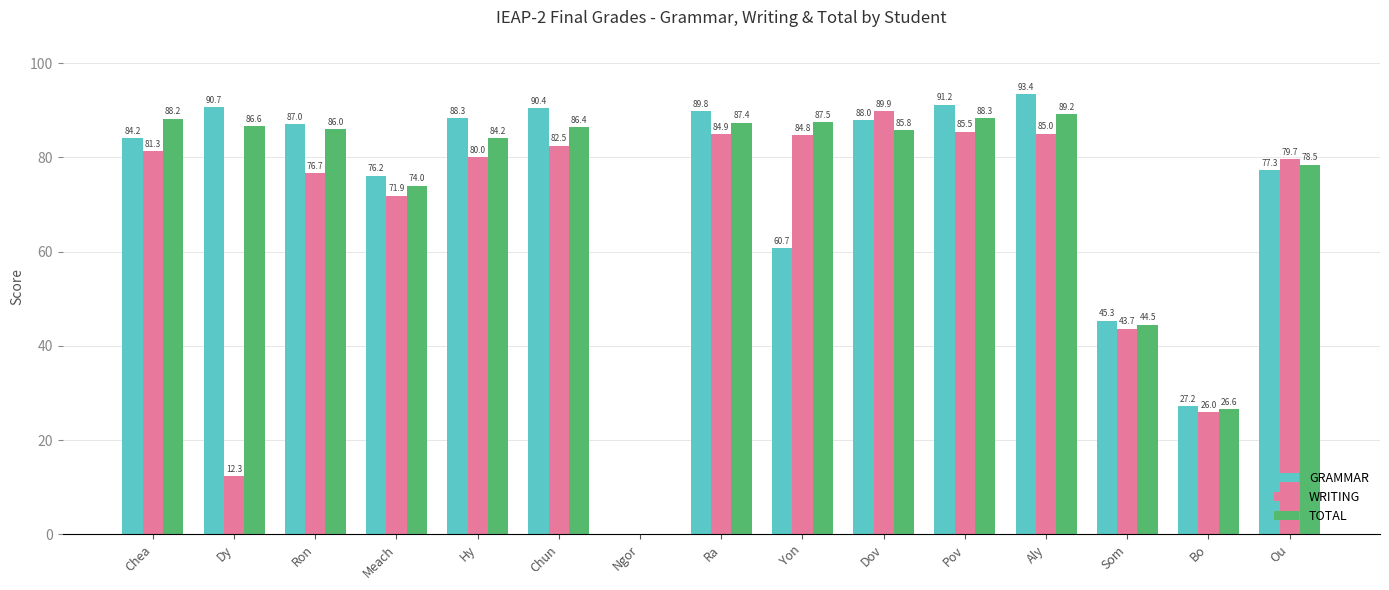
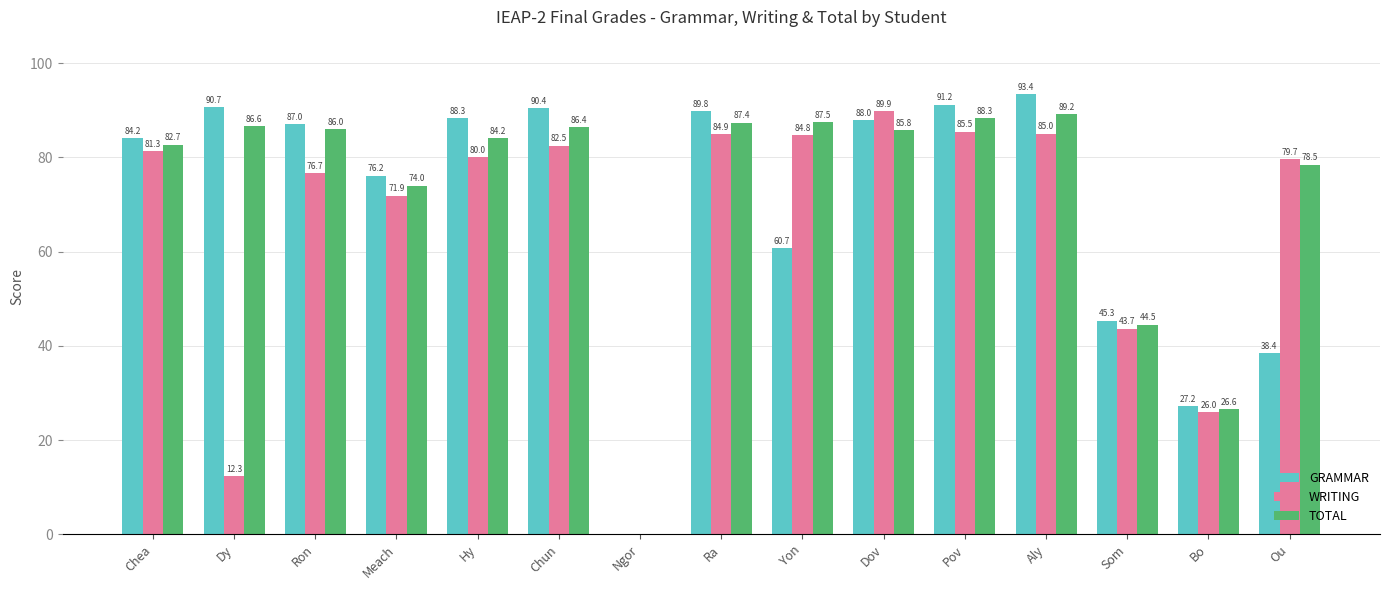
TOTAL, Chea: 88.2 -> 82.7
GRAMMAR, Ou: 77.3 -> 38.4
